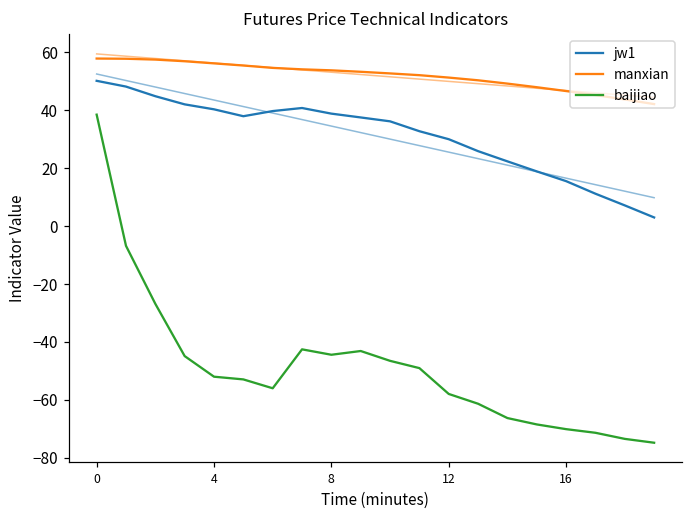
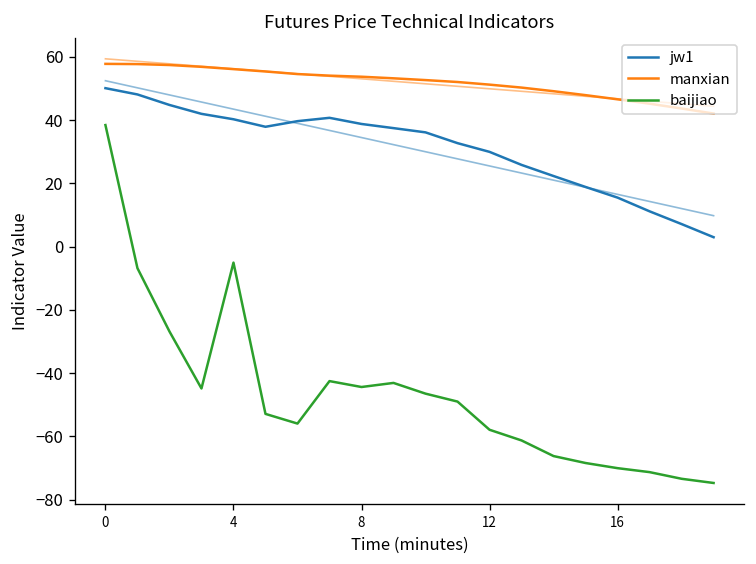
baijiao, 4: -52 -> -5
